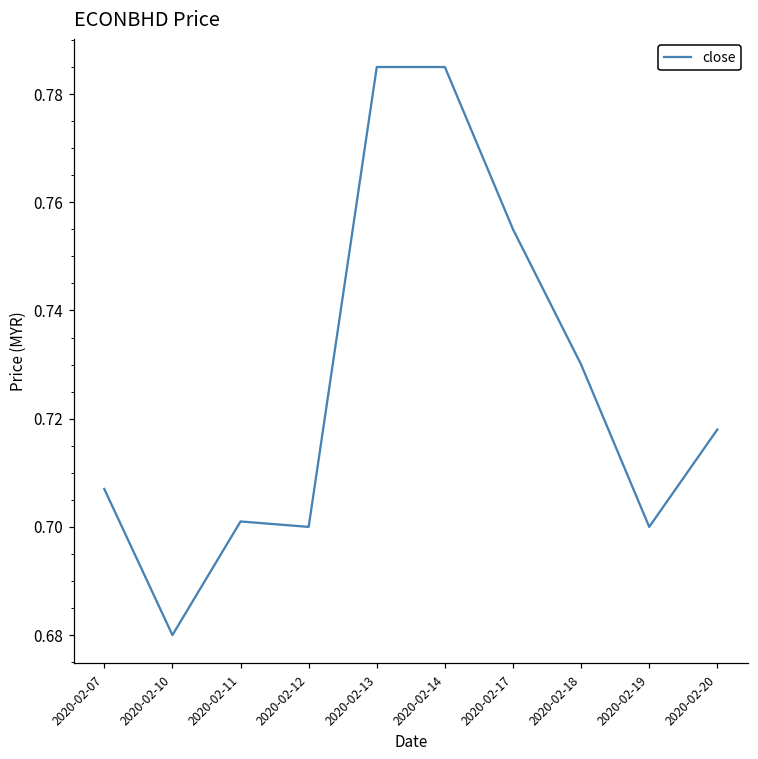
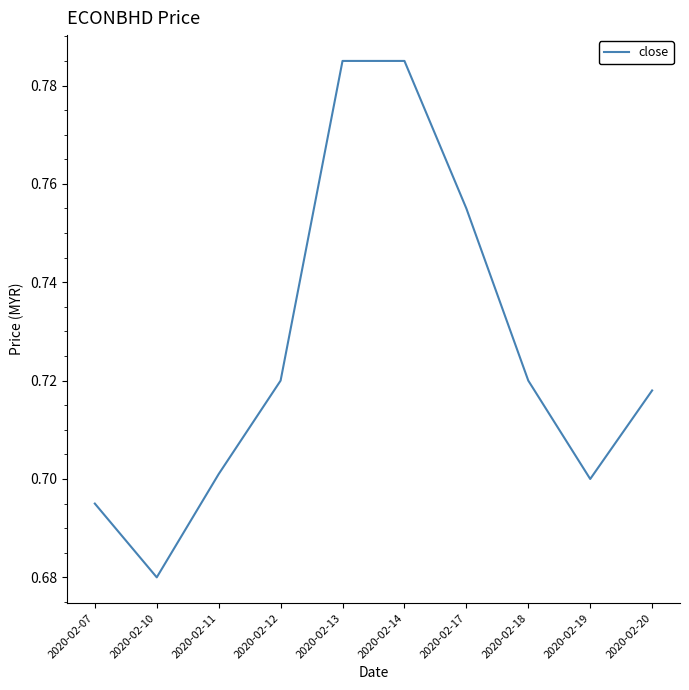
2020-02-07: 0.707 -> 0.695
2020-02-12: 0.70 -> 0.72
2020-02-18: 0.73 -> 0.72
